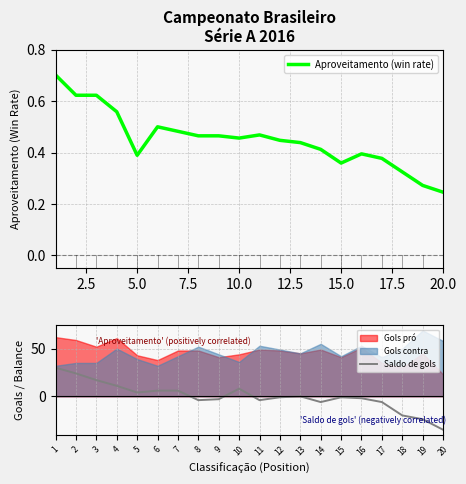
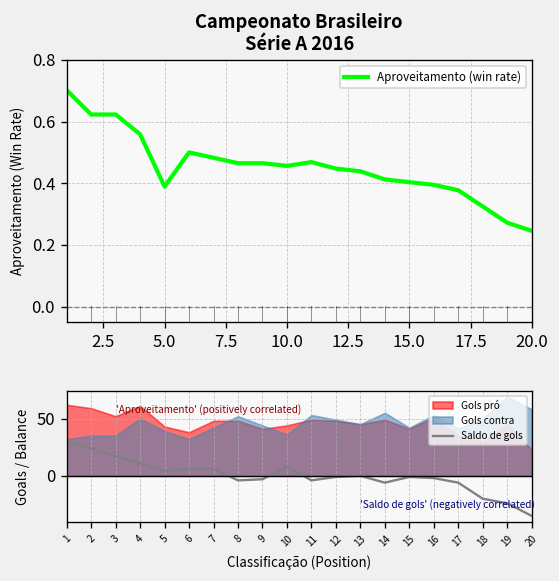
Campeonato Brasileiro Série A 2016, 15.0: 0.36 -> 0.40
